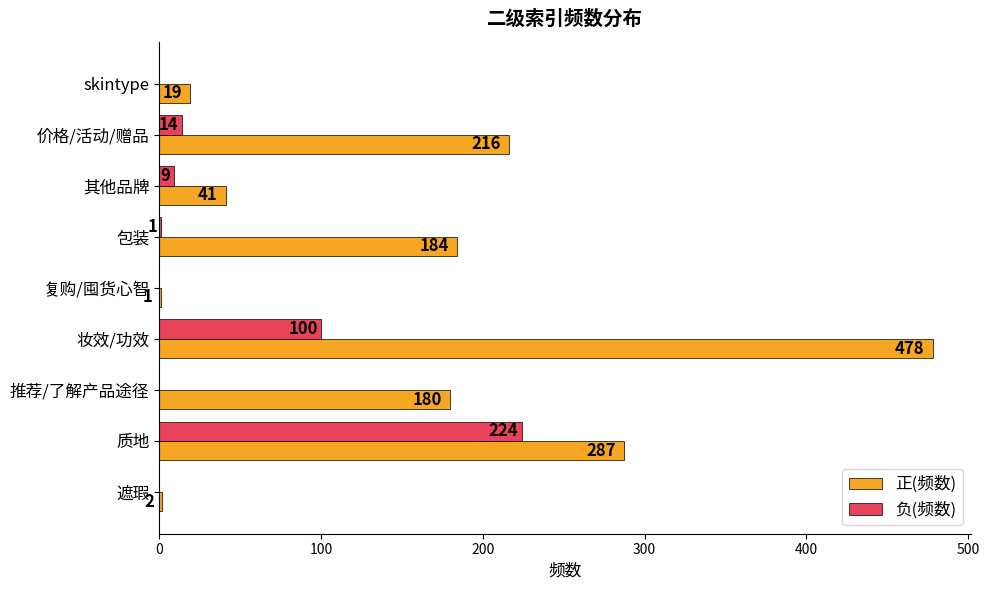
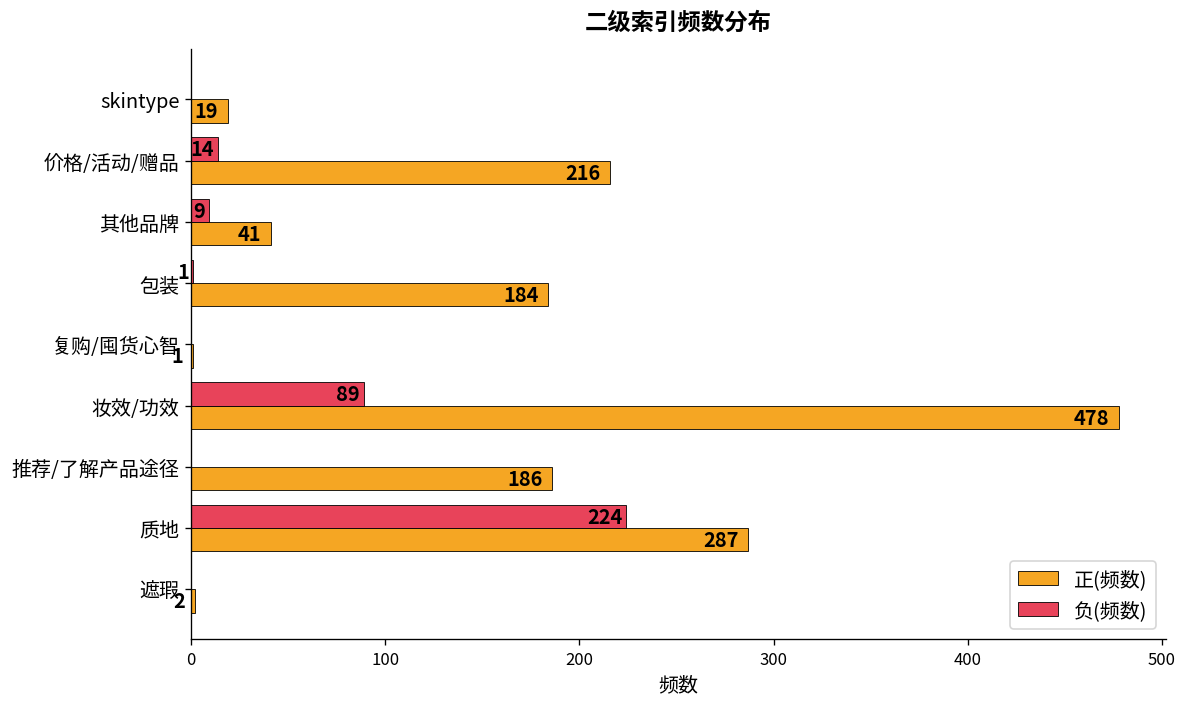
负(频数), 妆效/功效: 100 -> 89
正(频数), 推荐/了解产品途径: 180 -> 186
